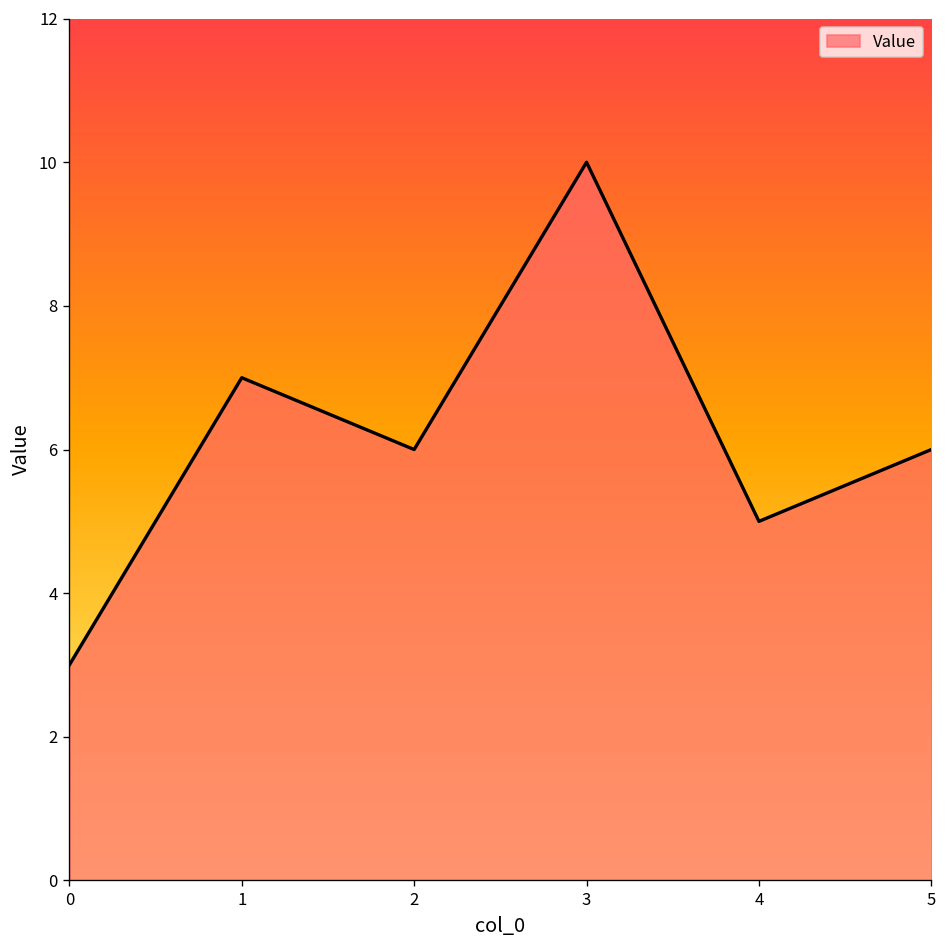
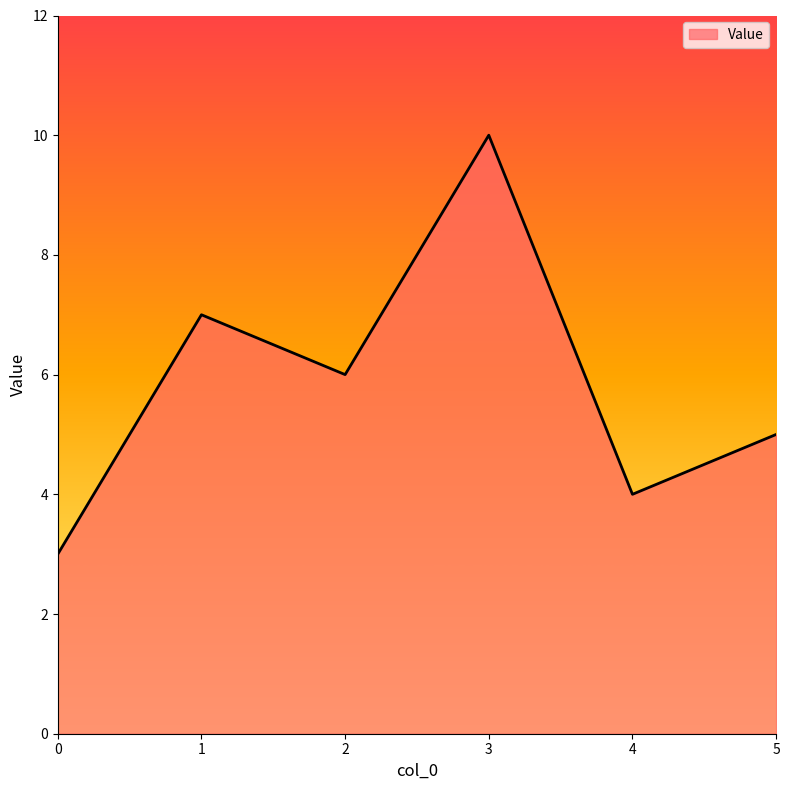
4: 5 -> 4
5: 6 -> 5
